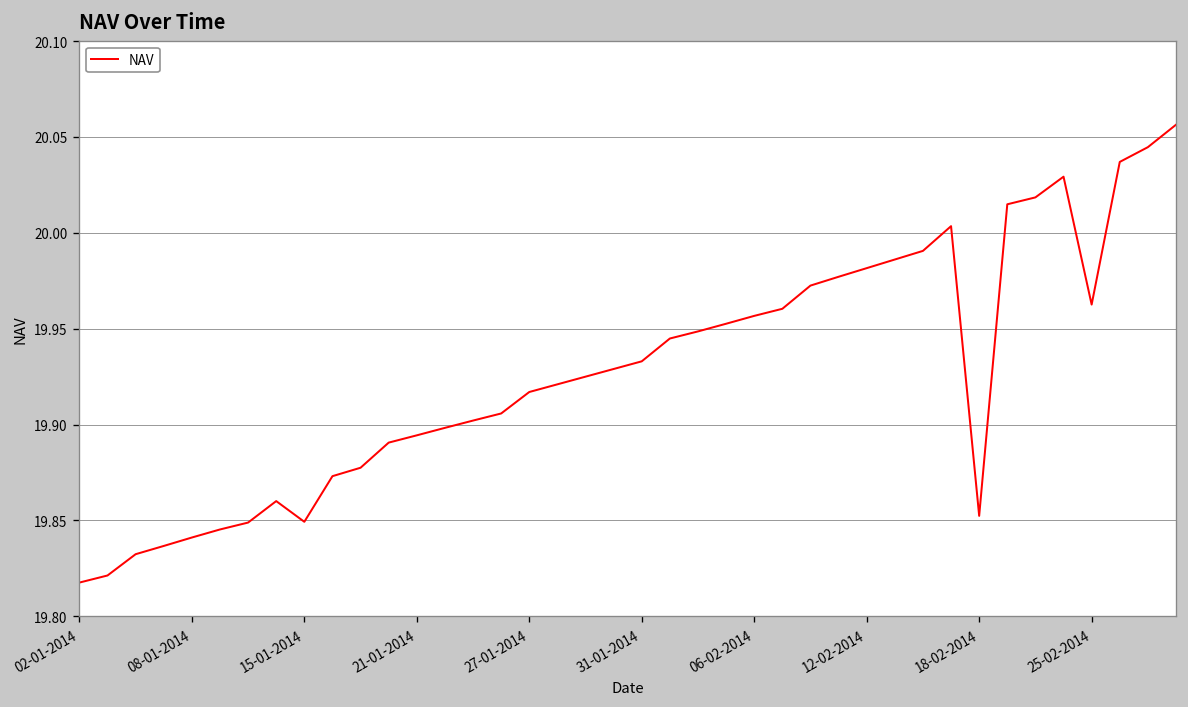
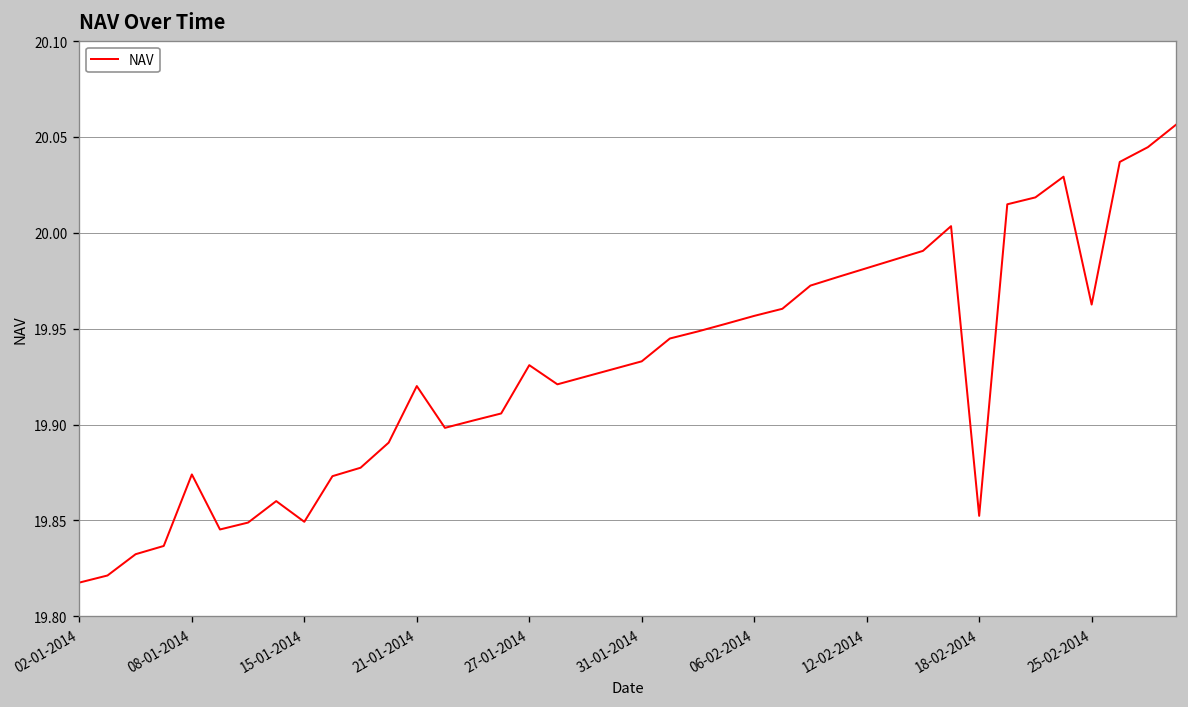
08-01-2014: 19.841 -> 19.874
21-01-2014: 19.894 -> 19.920
27-01-2014: 19.917 -> 19.931
